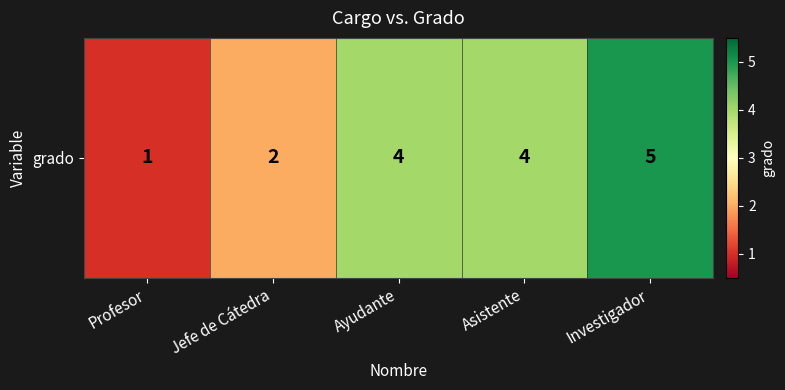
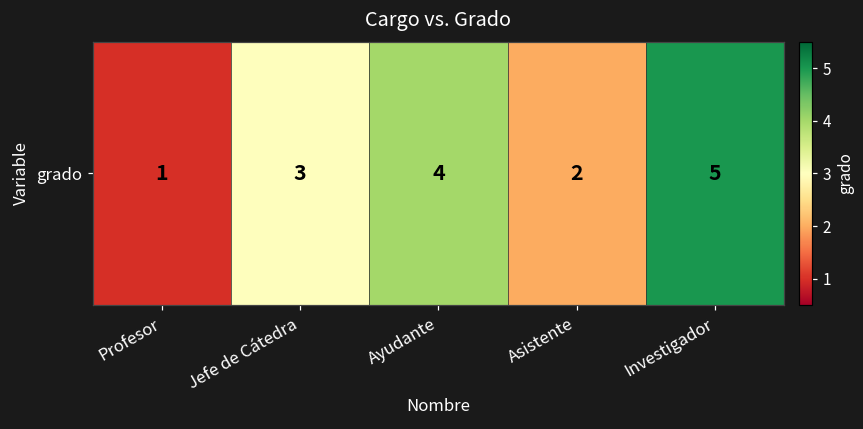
grado, Jefe de Cátedra: 2 -> 3
grado, Asistente: 4 -> 2
